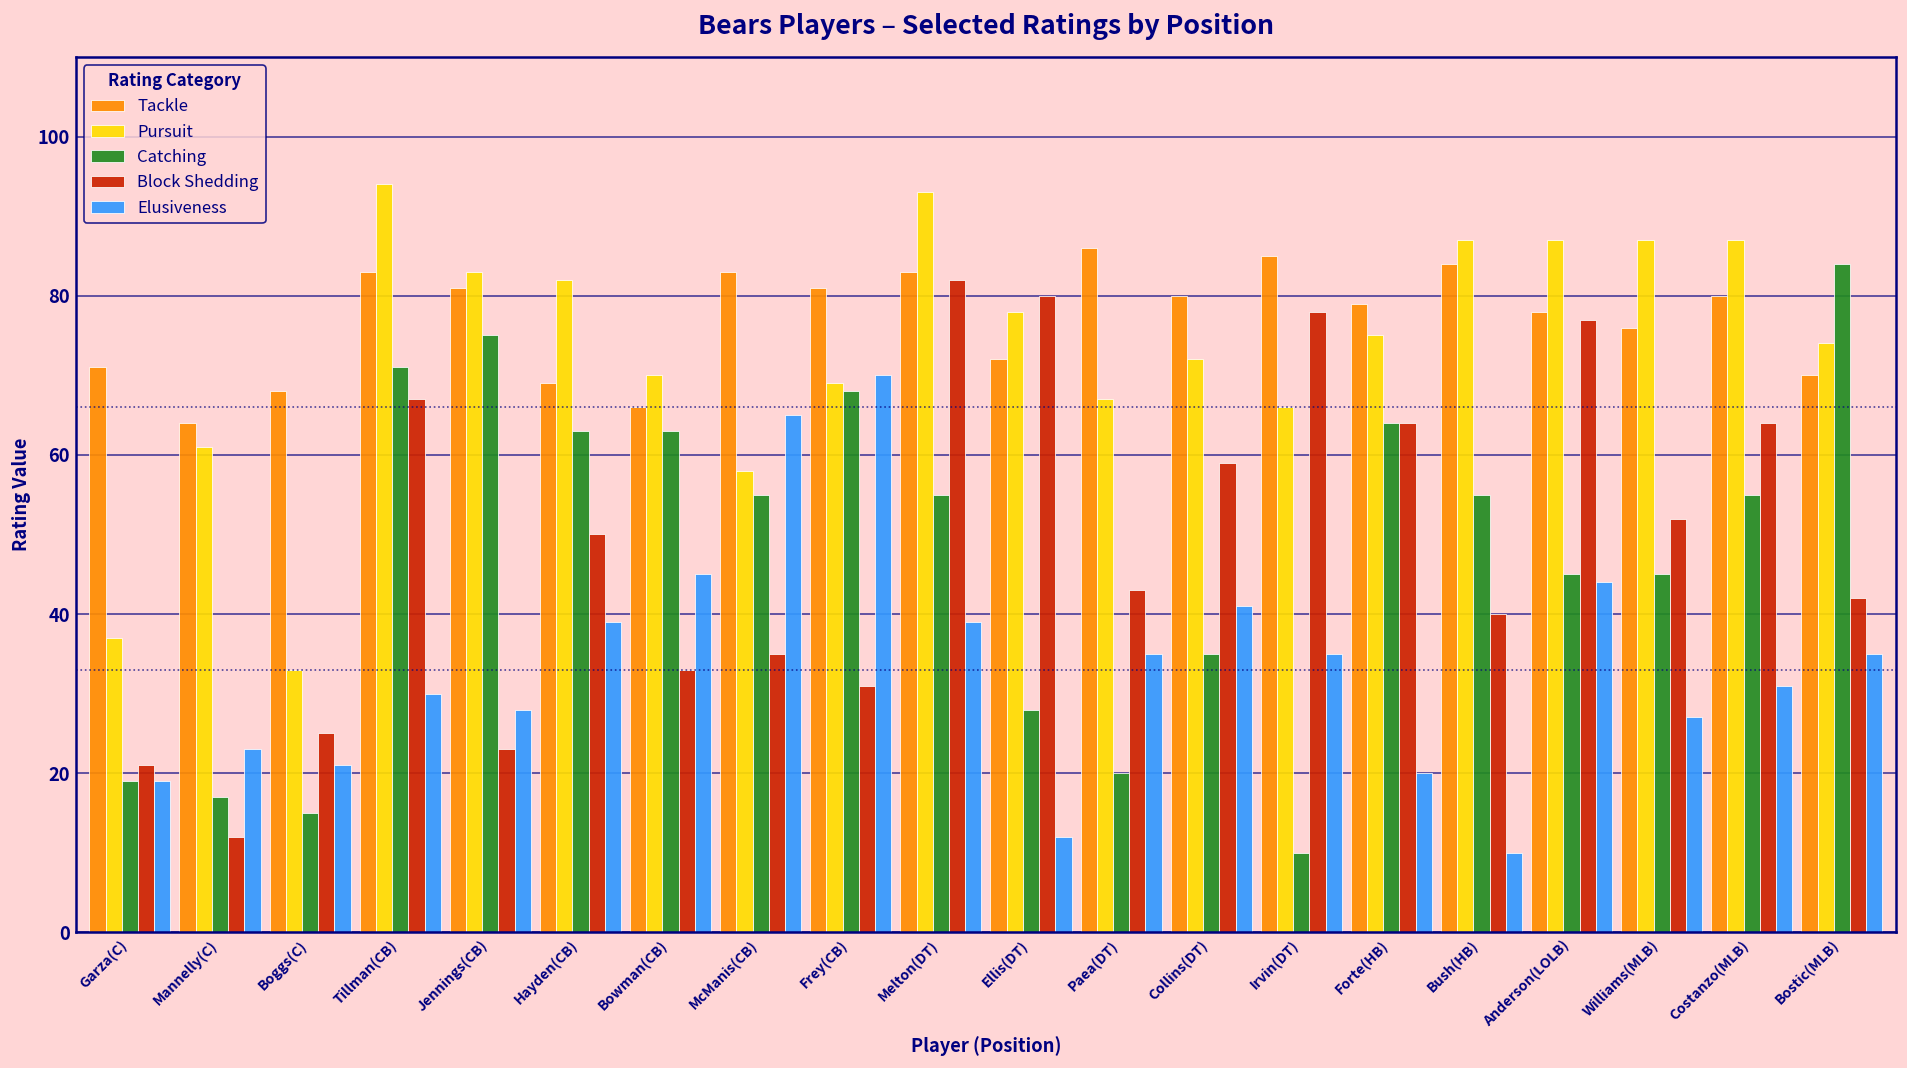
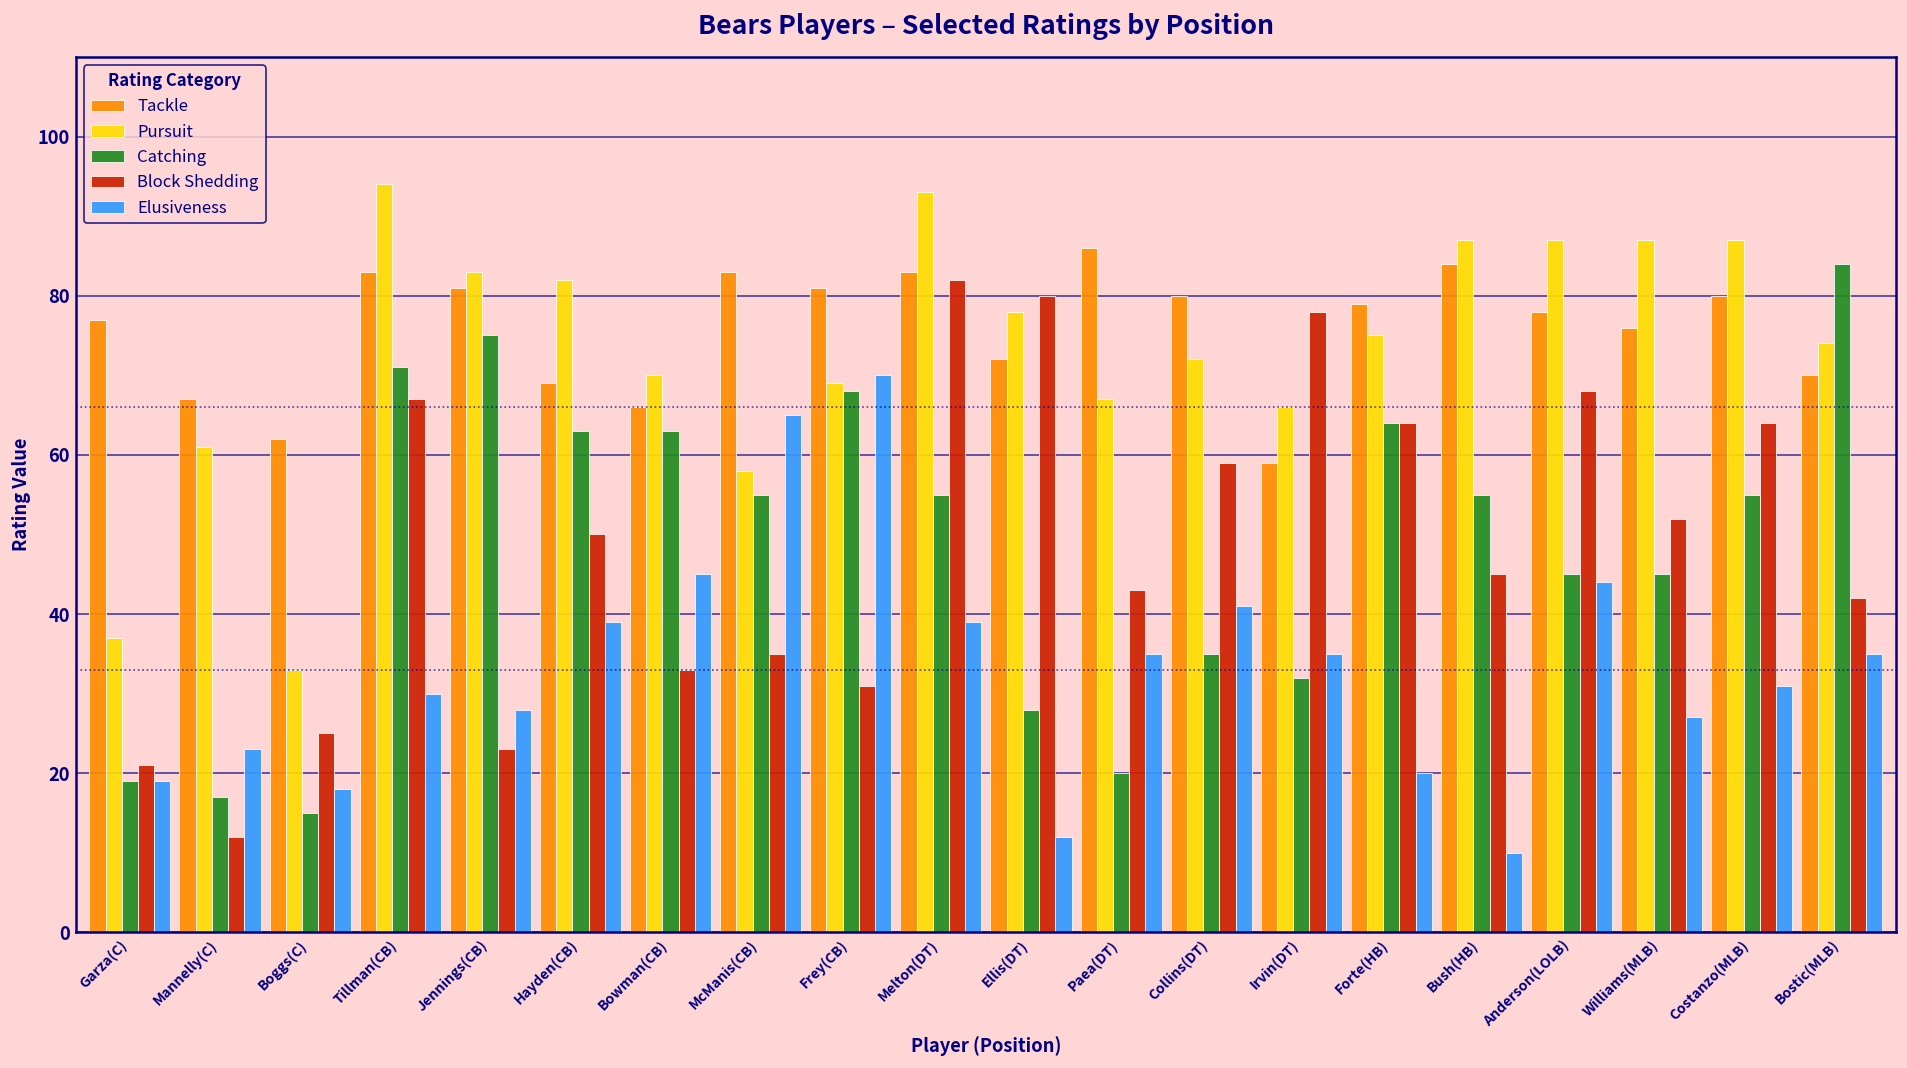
Tackle, Garza(C): 71 -> 77
Tackle, Mannelly(C): 64 -> 67
Tackle, Boggs(C): 68 -> 62
Elusiveness, Boggs(C): 21 -> 18
Tackle, Irvin(DT): 85 -> 59
Catching, Irvin(DT): 10 -> 32
Block Shedding, Bush(HB): 40 -> 45
Block Shedding, Anderson(LOLB): 77 -> 68
